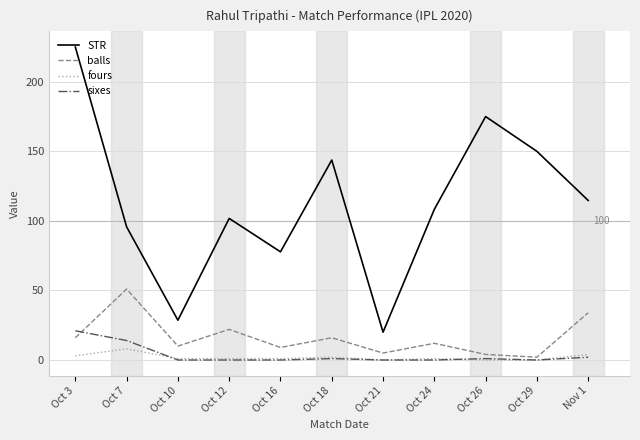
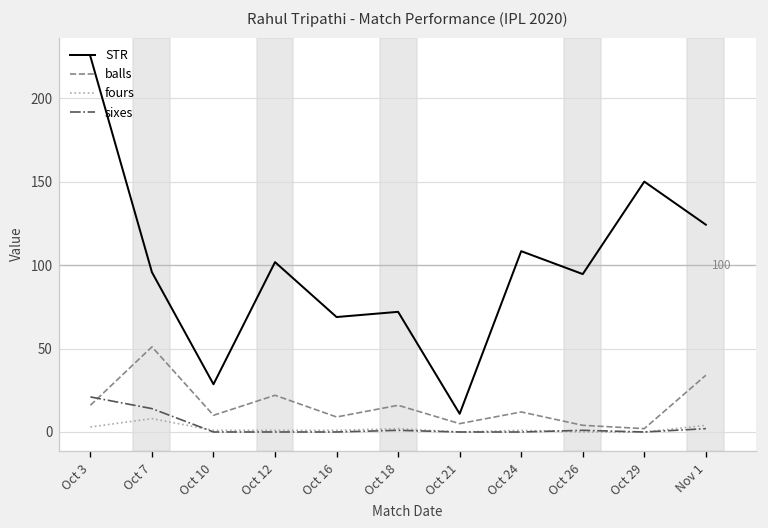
STR, Oct 16: 78 -> 69
STR, Oct 18: 144 -> 72
STR, Oct 21: 20 -> 11
STR, Oct 26: 175 -> 95
STR, Nov 1: 115 -> 124
